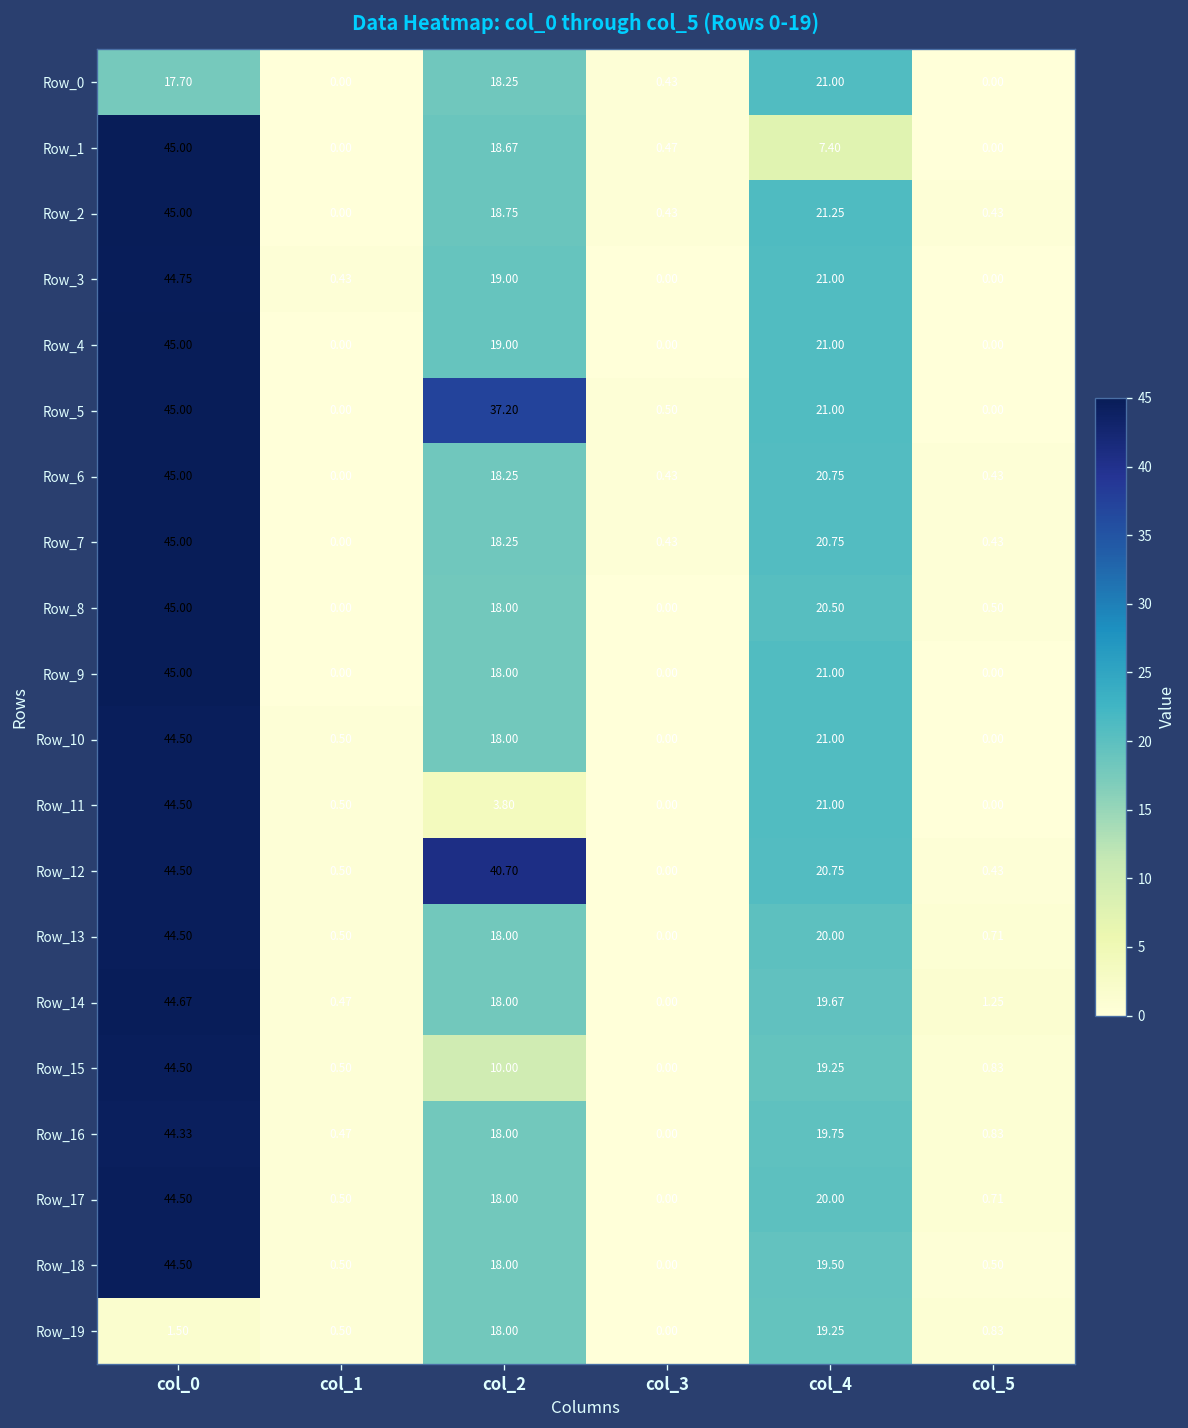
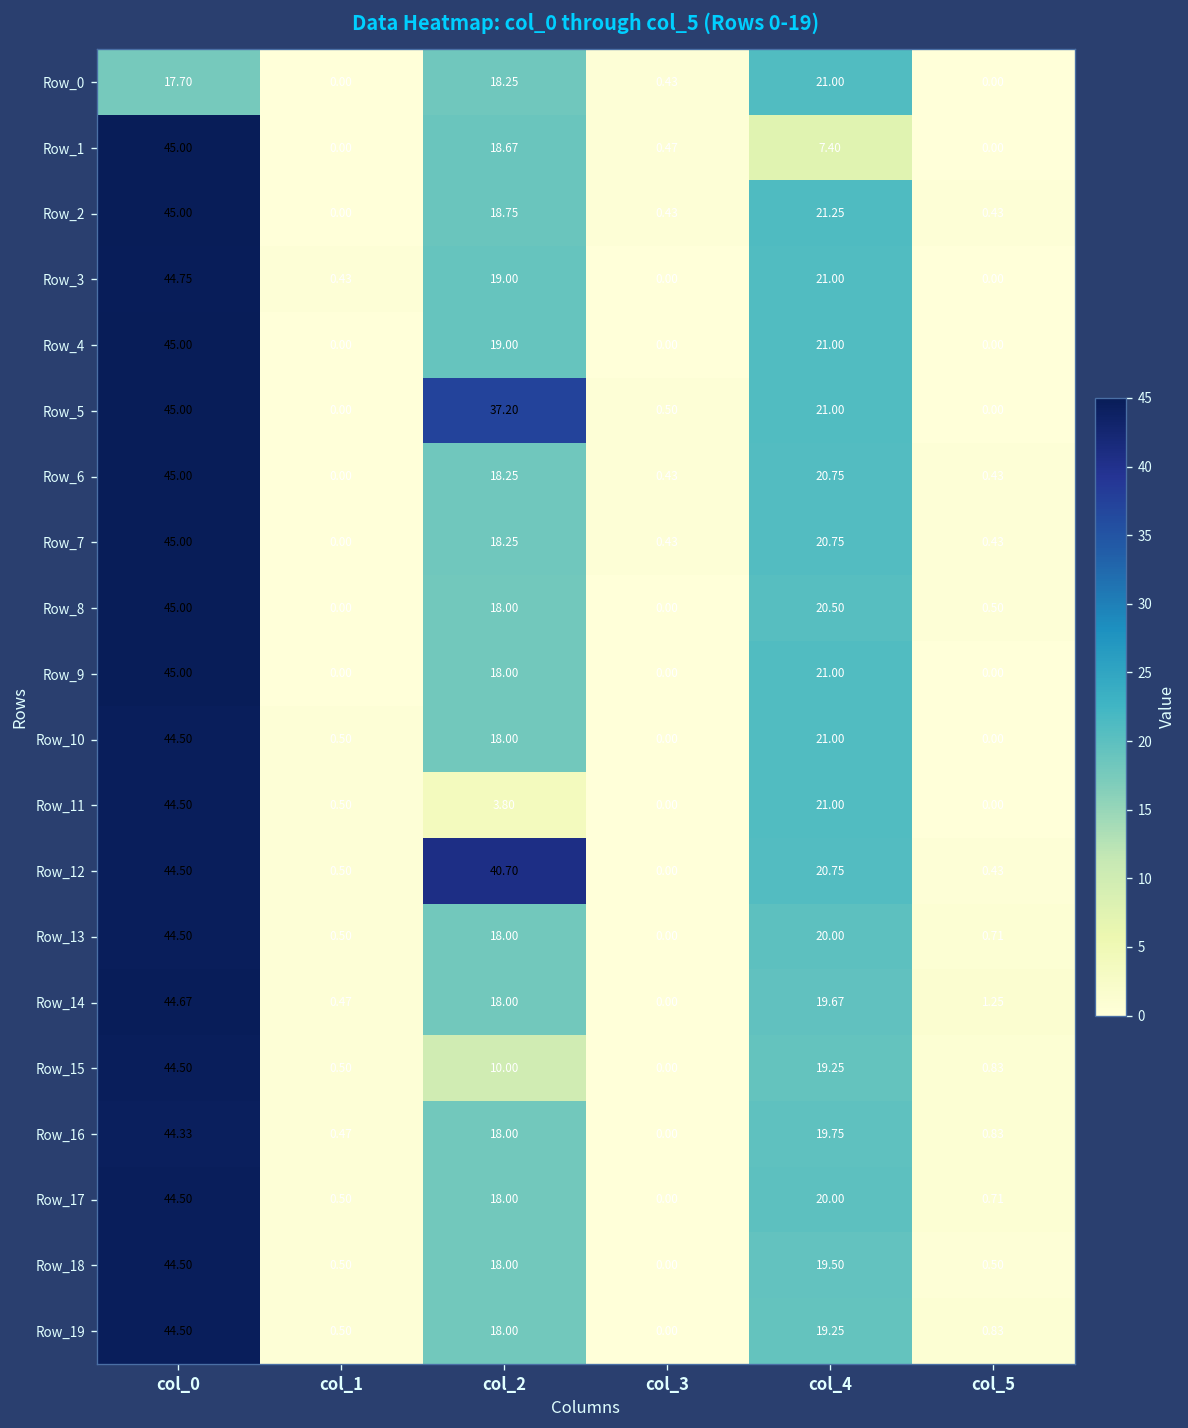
Row_19, col_0: 1.50 -> 44.50
